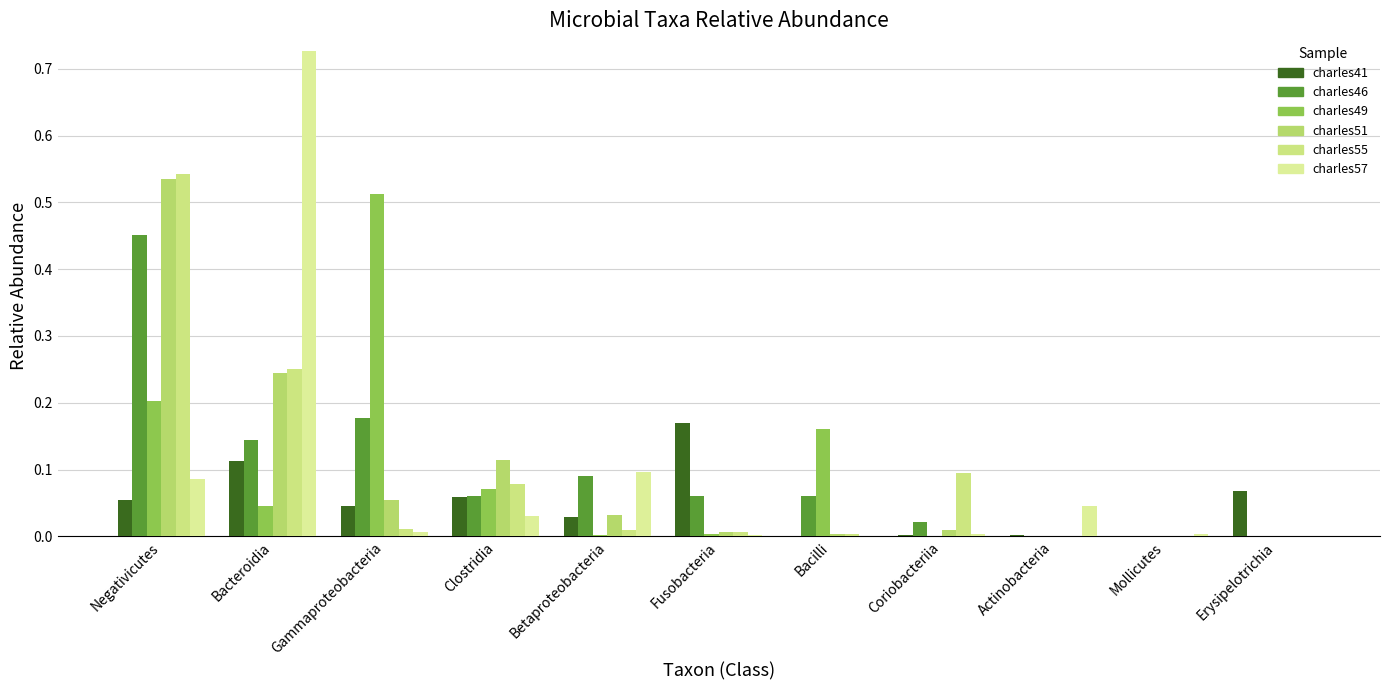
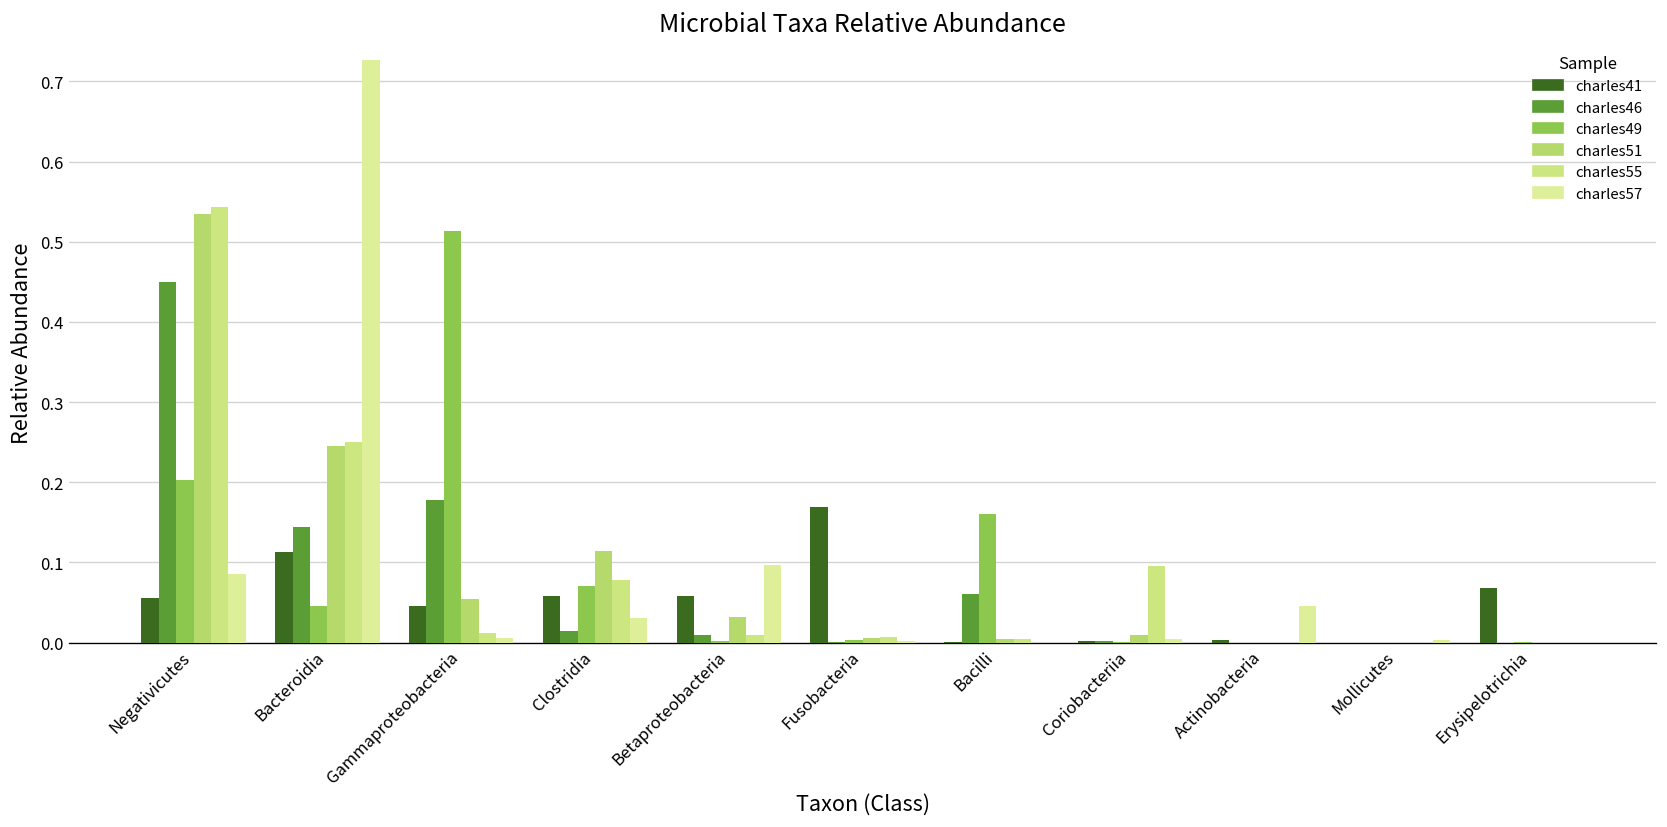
charles46, Clostridia: 0.06 -> 0.01
charles41, Betaproteobacteria: 0.03 -> 0.06
charles46, Betaproteobacteria: 0.09 -> 0.01
charles46, Fusobacteria: 0.06 -> 0.00
charles46, Coriobacteriia: 0.02 -> 0.00
